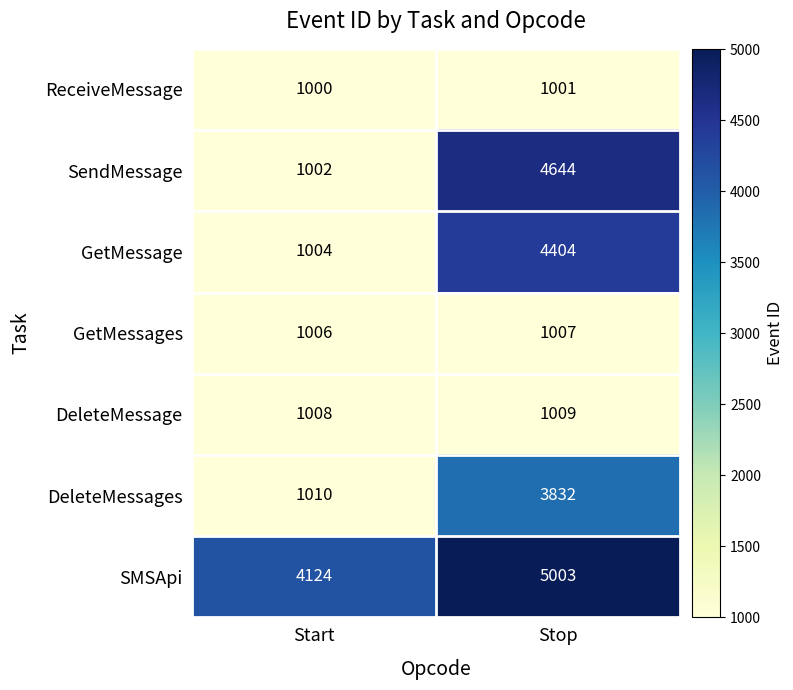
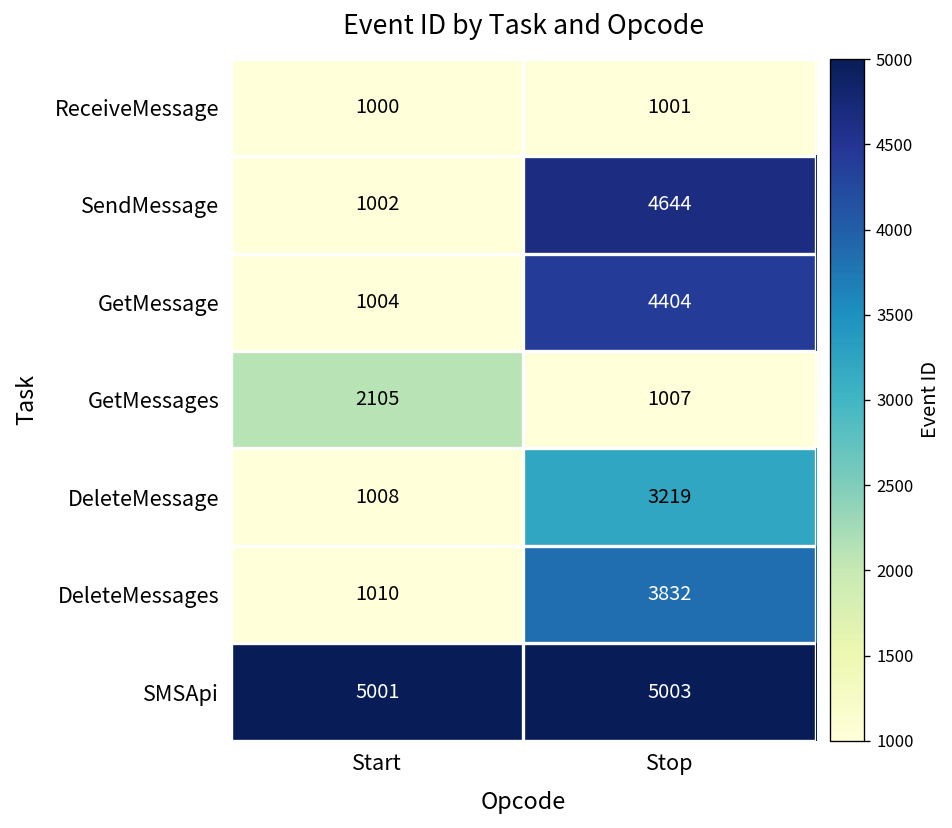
GetMessages, Start: 1006 -> 2105
DeleteMessage, Stop: 1009 -> 3219
SMSApi, Start: 4124 -> 5001
